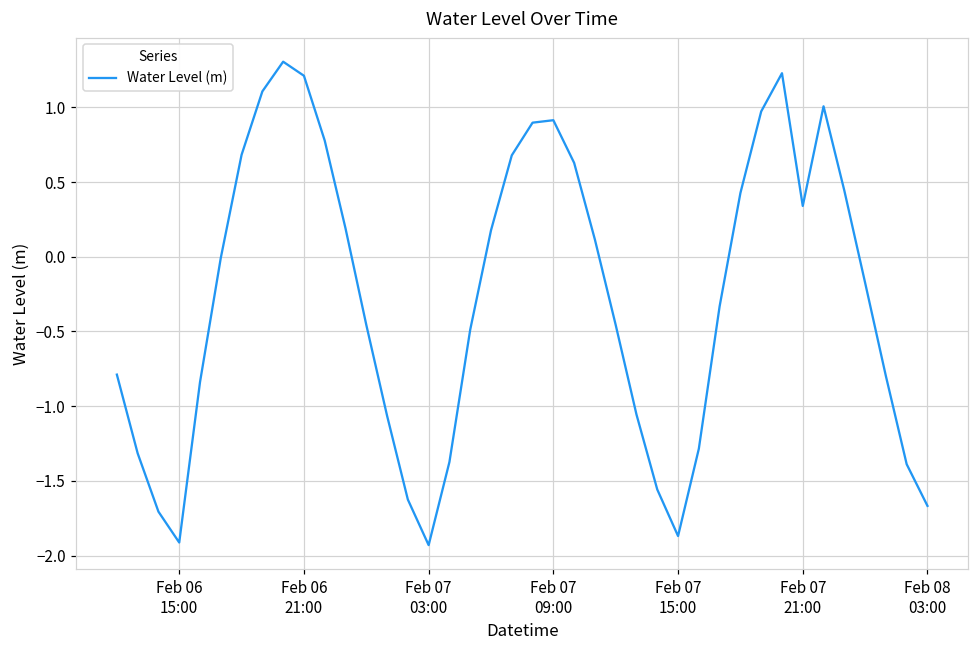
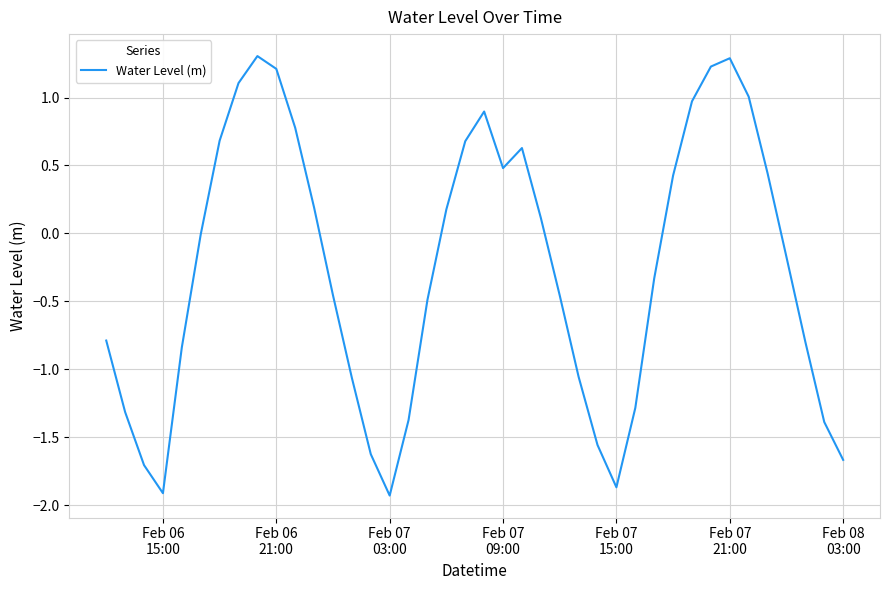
Feb 07 09:00: 0.91 -> 0.48
Feb 07 21:00: 0.34 -> 1.29
